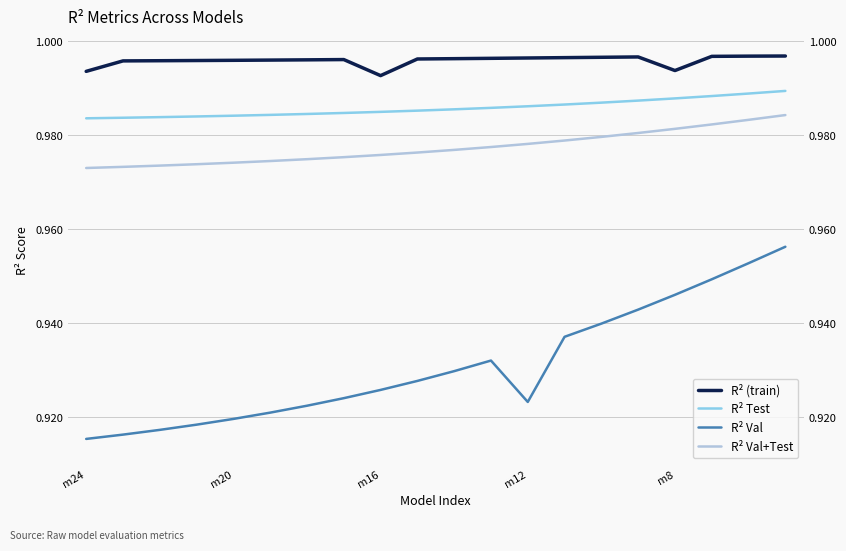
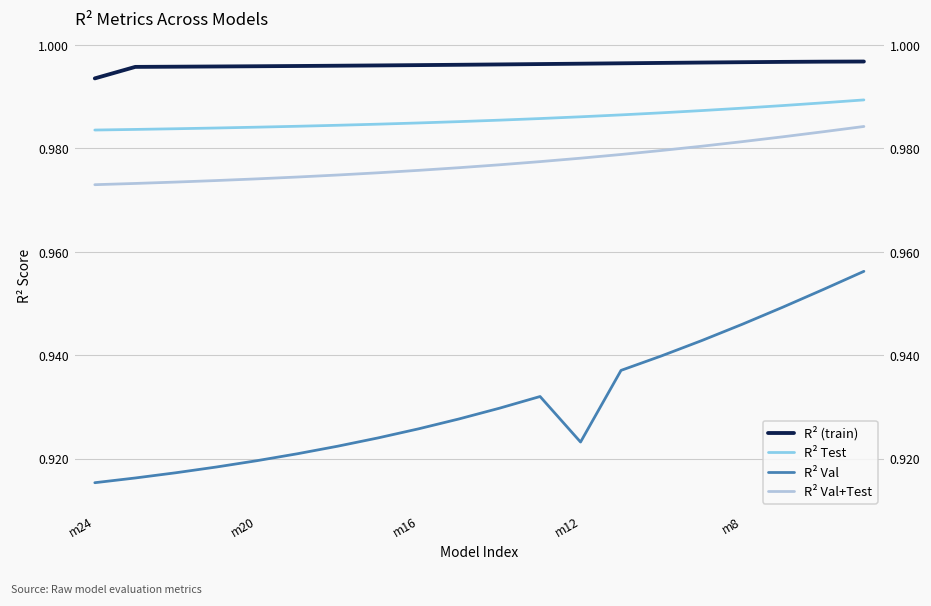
R² (train), m16: 0.993 -> 0.996
R² (train), m8: 0.994 -> 0.997
